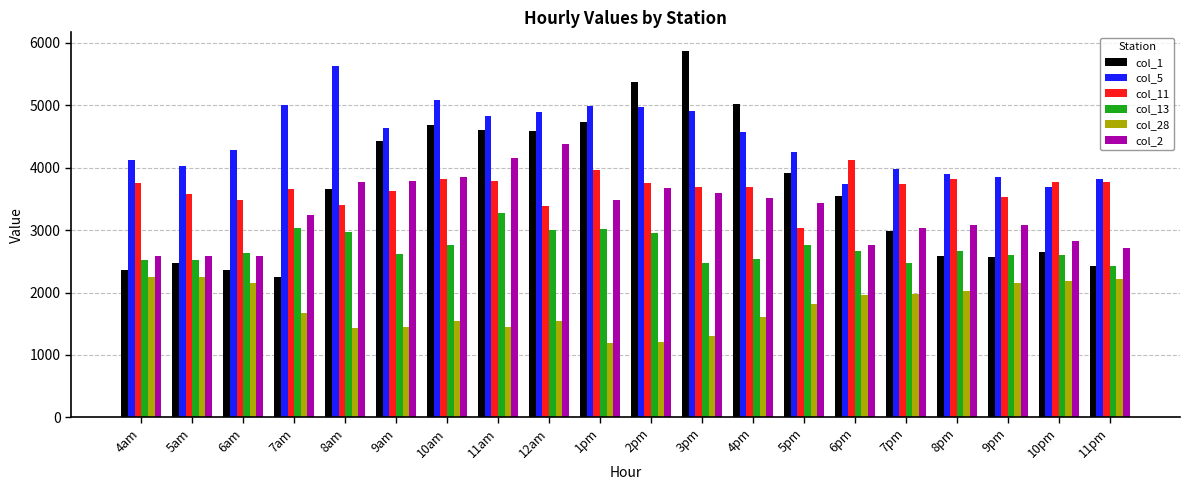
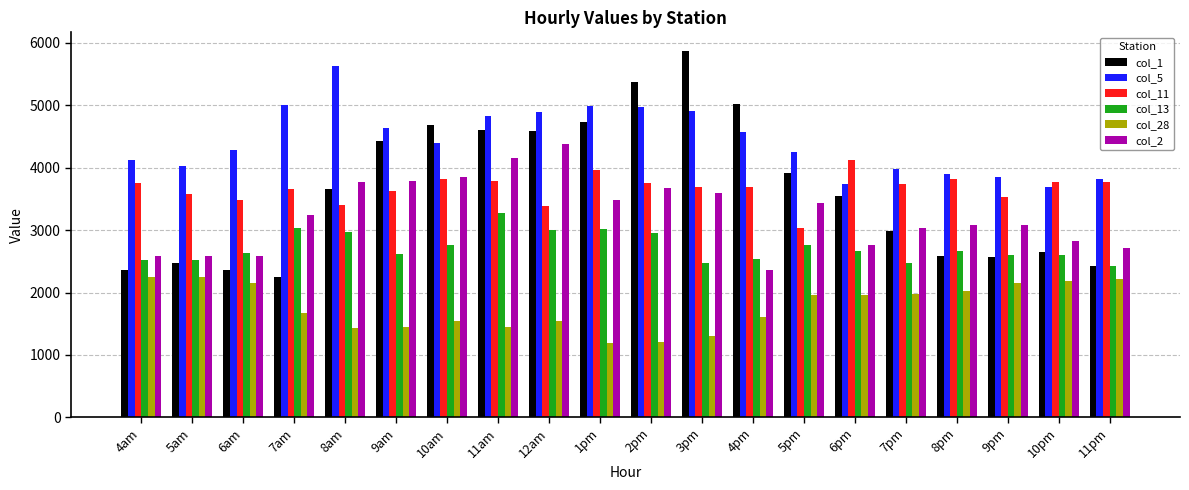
col_5, 10am: 5100 -> 4400
col_2, 4pm: 3500 -> 2400
col_28, 5pm: 1800 -> 2000
